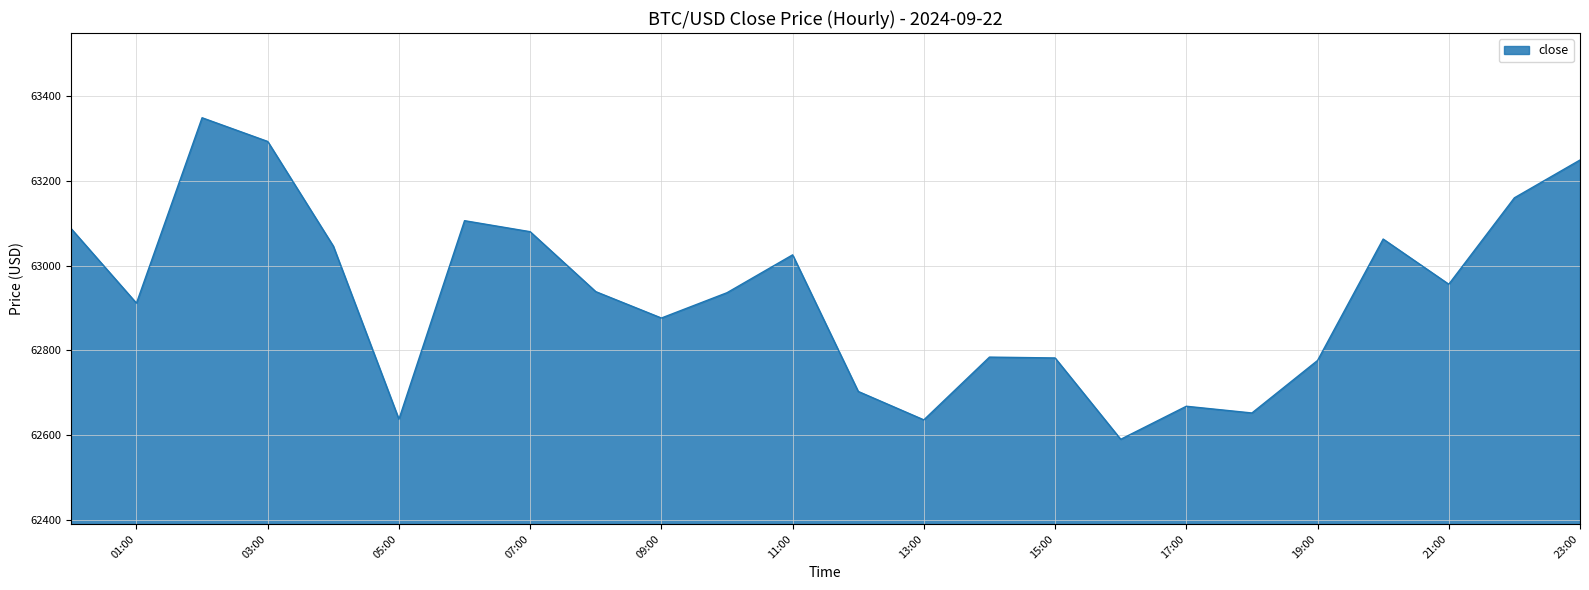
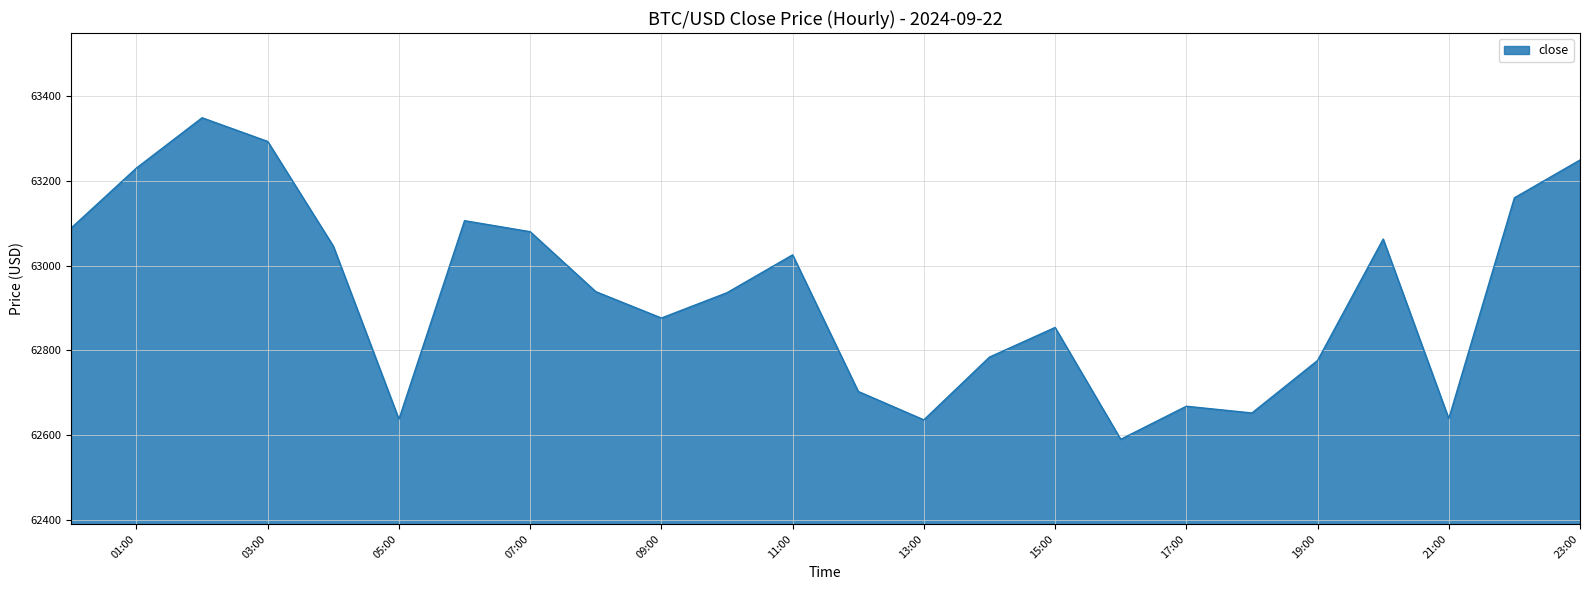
01:00: 62910 -> 63230
15:00: 62780 -> 62850
21:00: 62960 -> 62640
